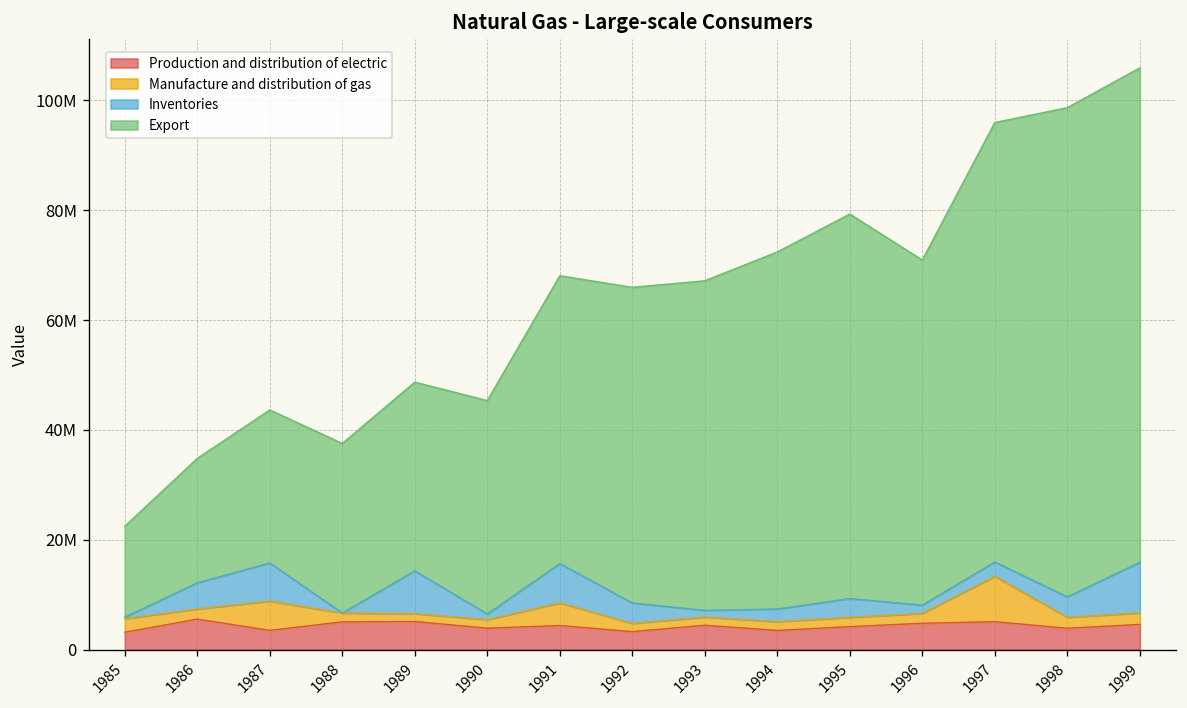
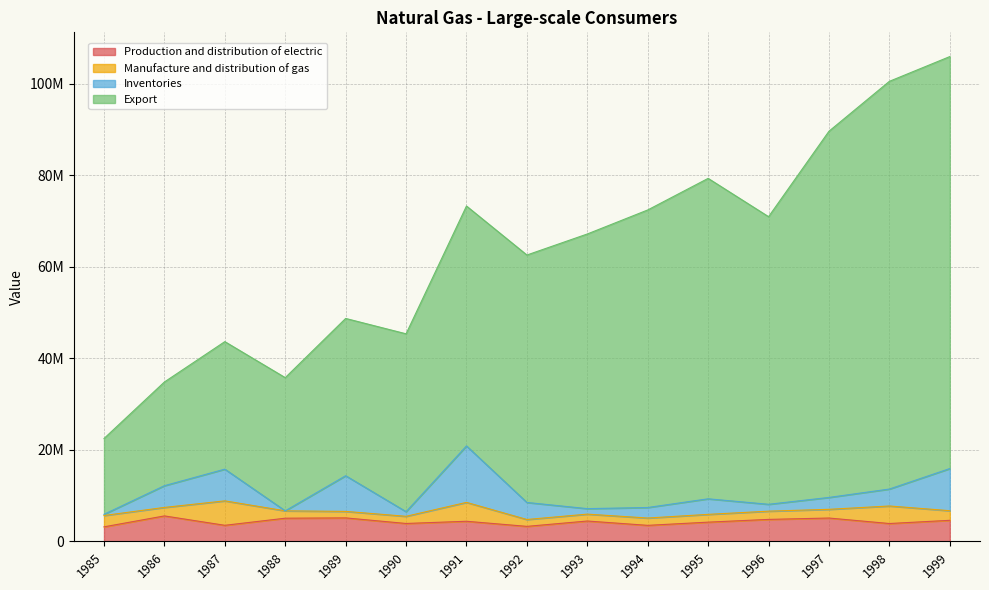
Export, 1988: 31000000 -> 29000000
Inventories, 1991: 7000000 -> 12000000
Export, 1992: 57000000 -> 54000000
Manufacture and distribution of gas, 1997: 8000000 -> 2000000
Manufacture and distribution of gas, 1998: 2000000 -> 4000000
